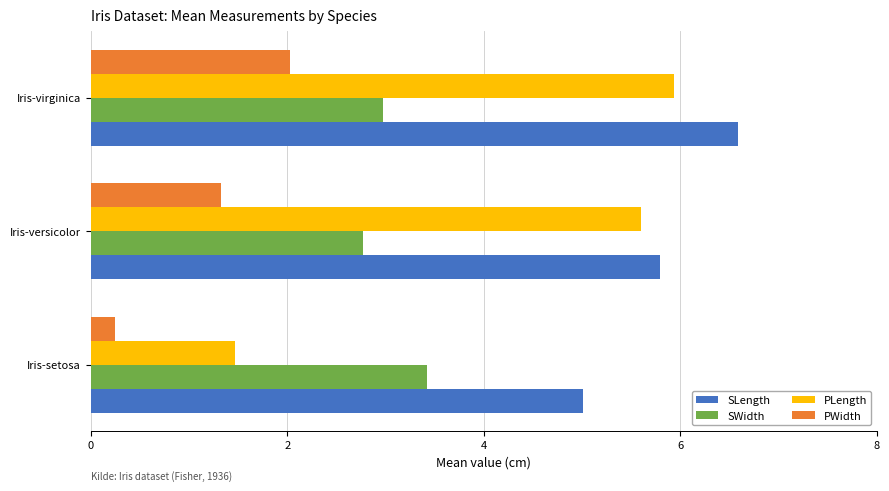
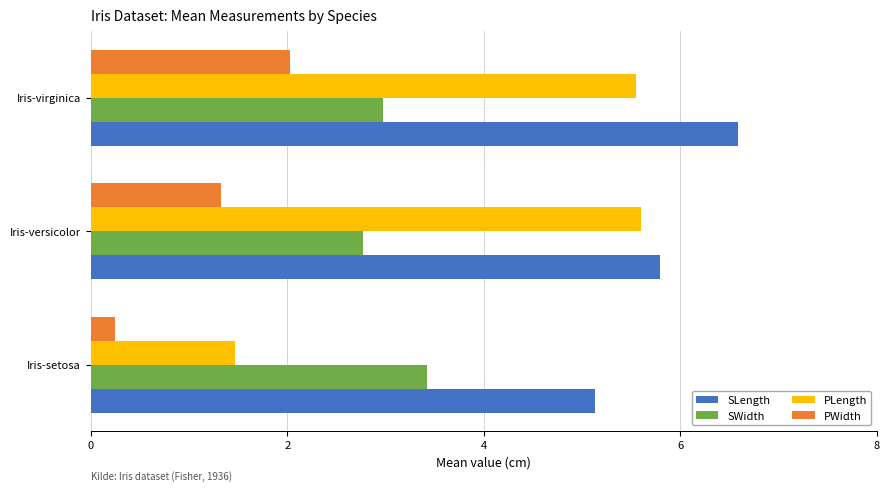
PLength, Iris-virginica: 5.9 -> 5.6
SLength, Iris-setosa: 5.0 -> 5.1
